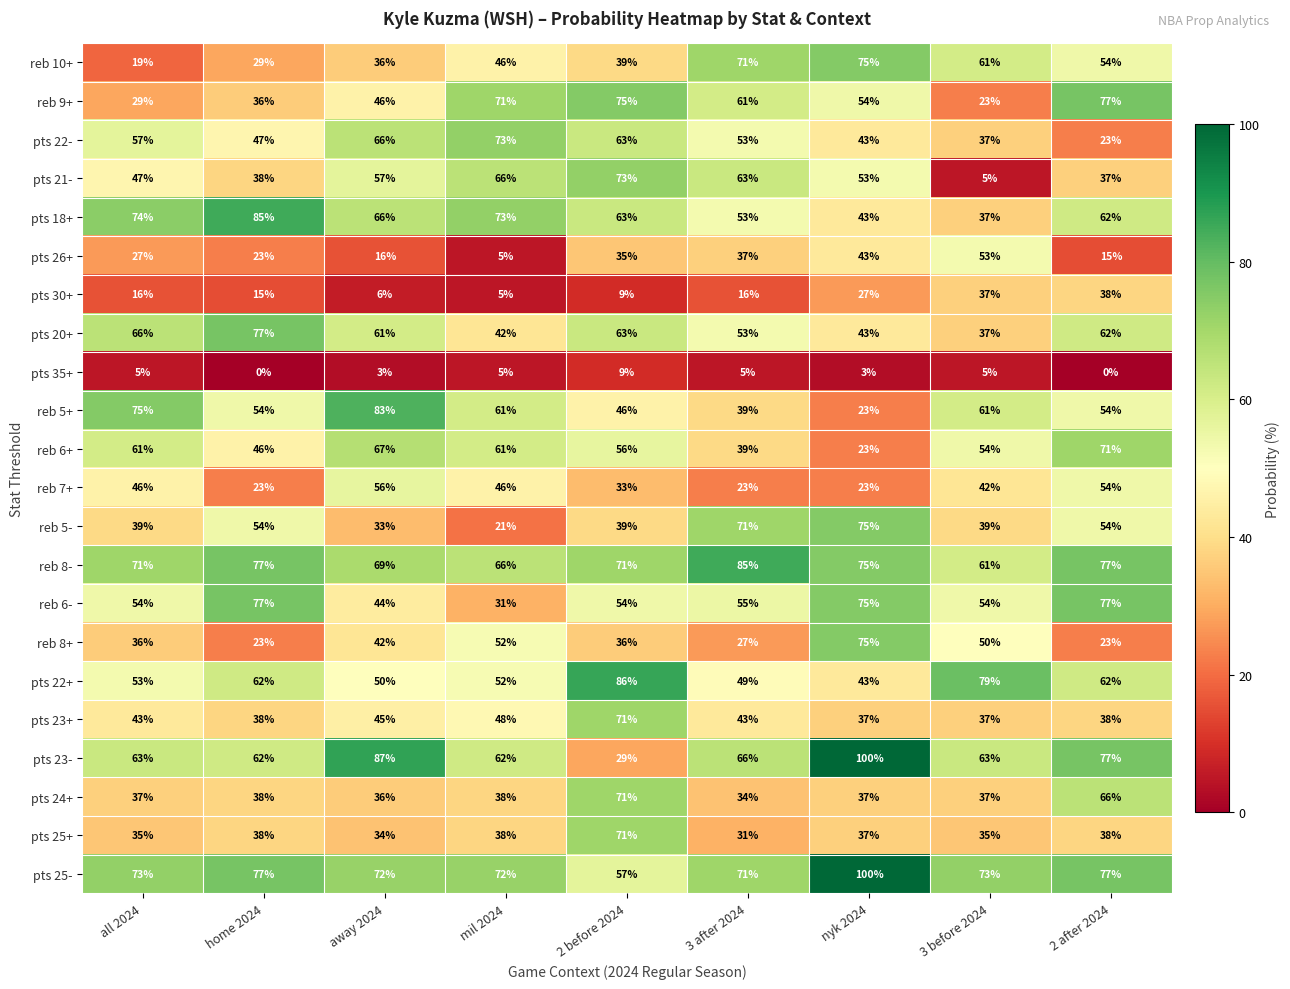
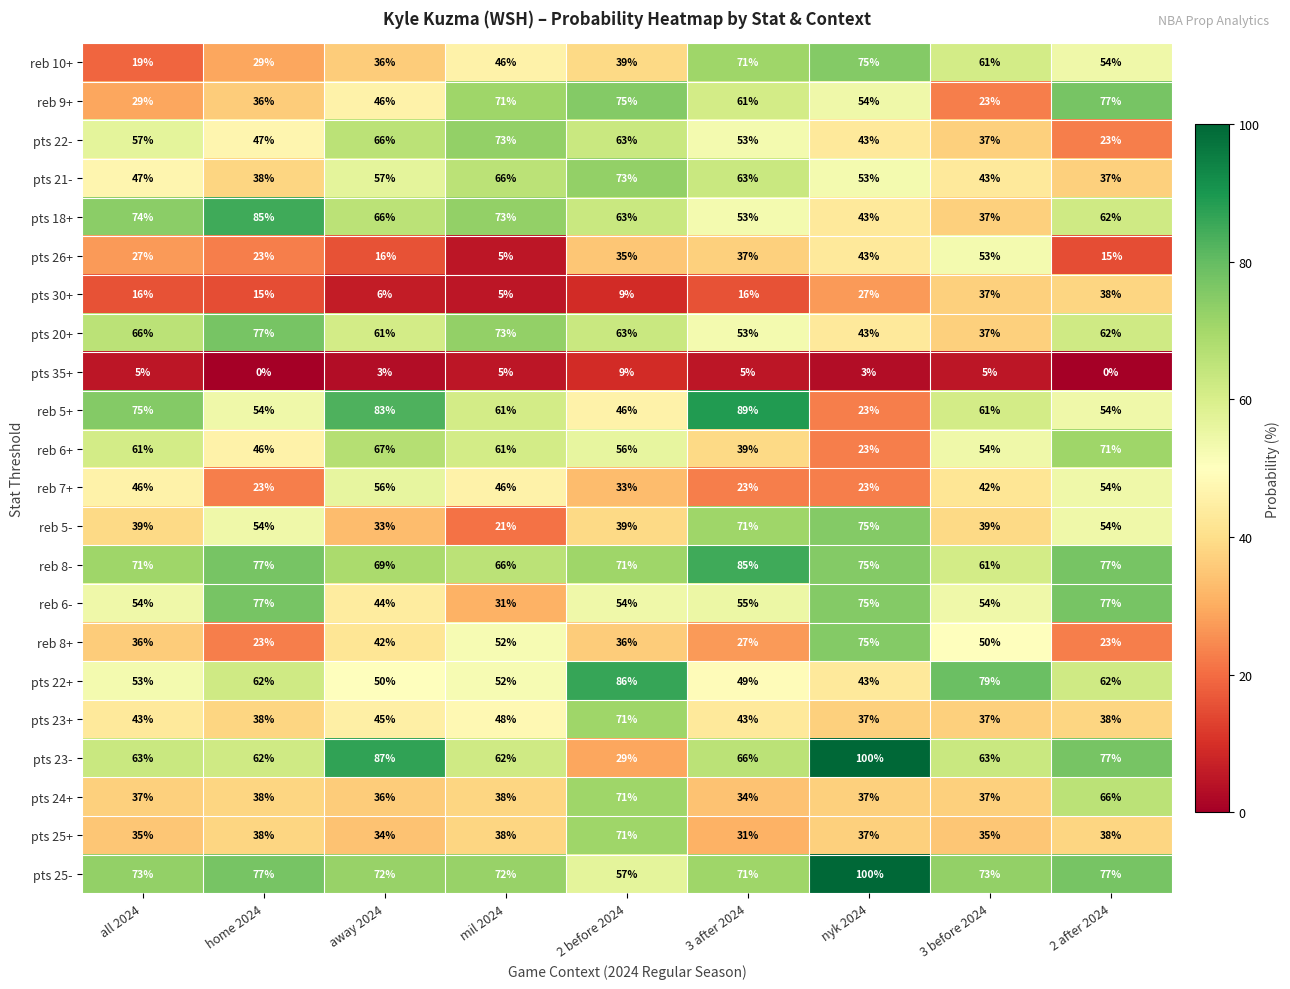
pts 21-, 3 before 2024: 5% -> 43%
pts 20+, mil 2024: 42% -> 73%
reb 5+, 3 after 2024: 39% -> 89%
